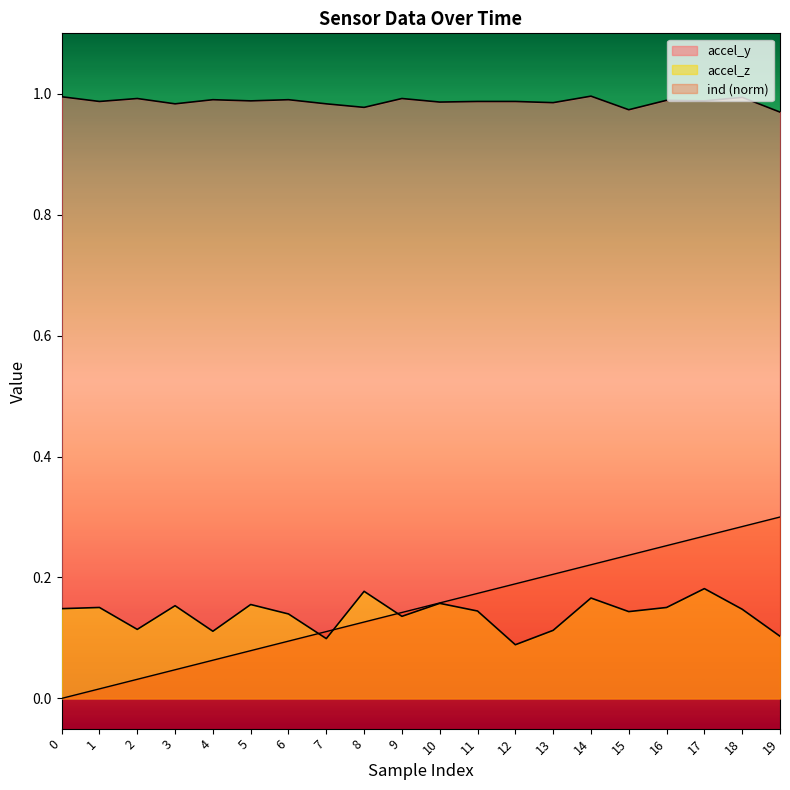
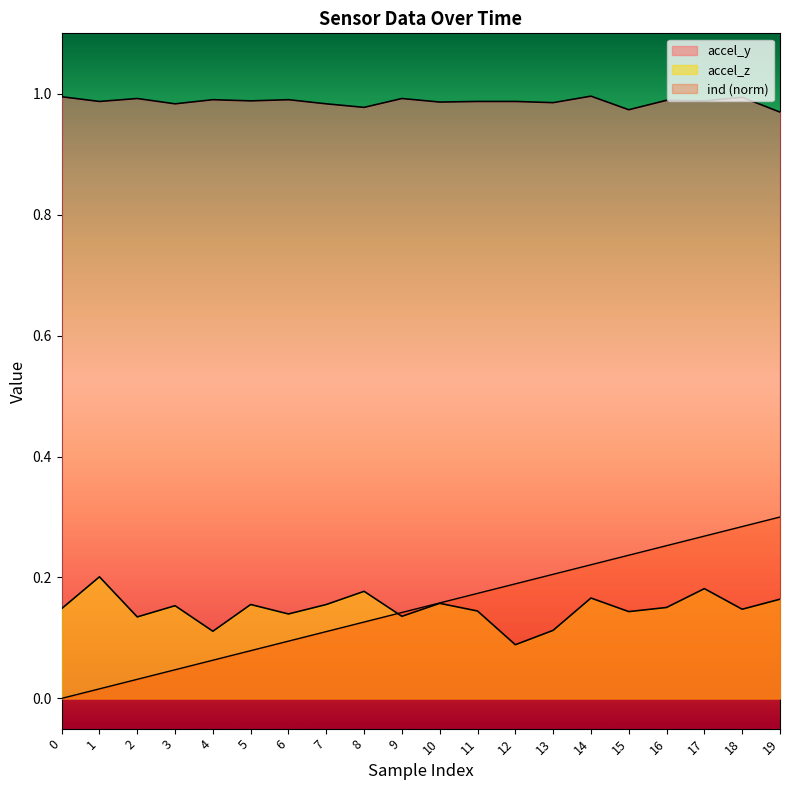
accel_z, 1: 0.15 -> 0.20
accel_z, 2: 0.11 -> 0.13
accel_z, 7: 0.10 -> 0.16
accel_z, 19: 0.10 -> 0.16
